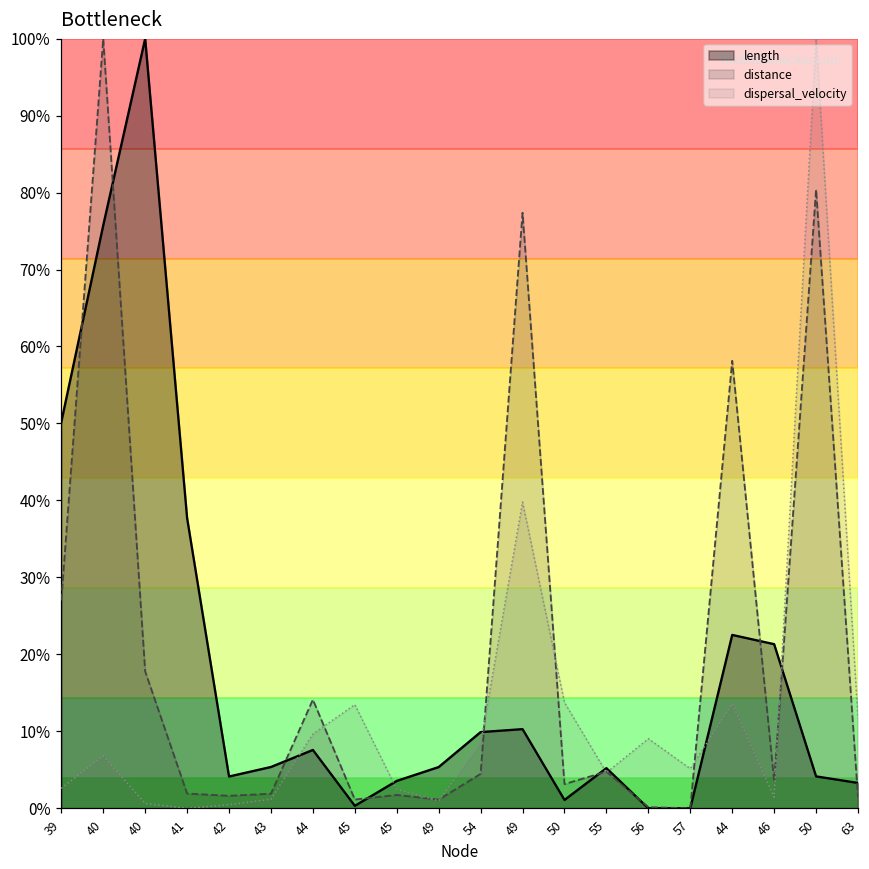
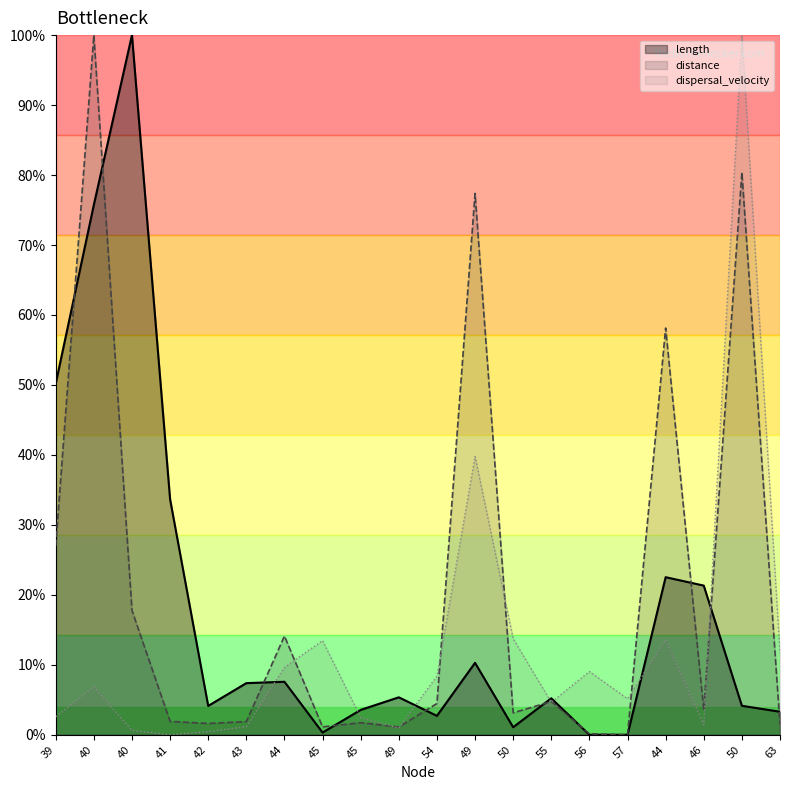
length, 41: 38% -> 34%
length, 43: 5% -> 7%
length, 54: 10% -> 3%
